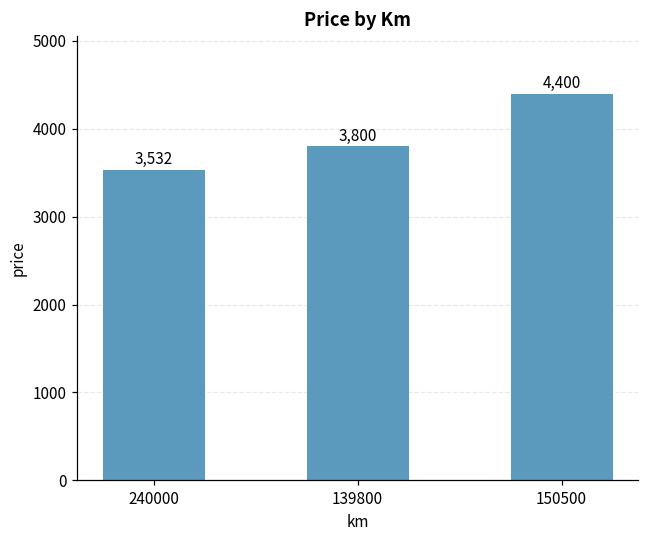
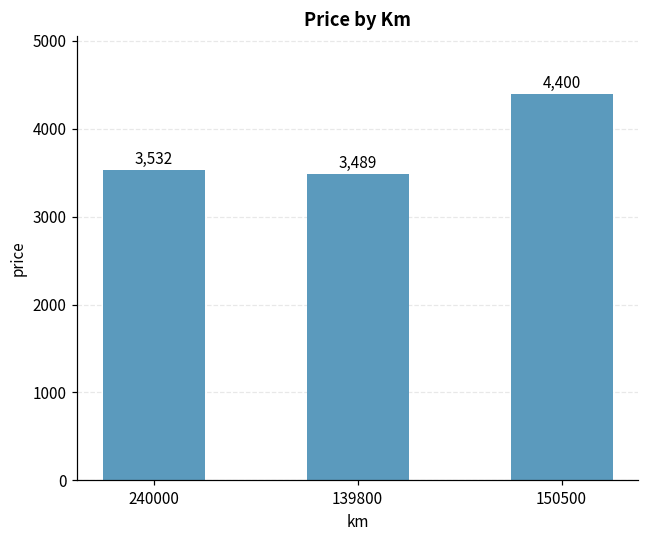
139800: 3,800 -> 3,489
